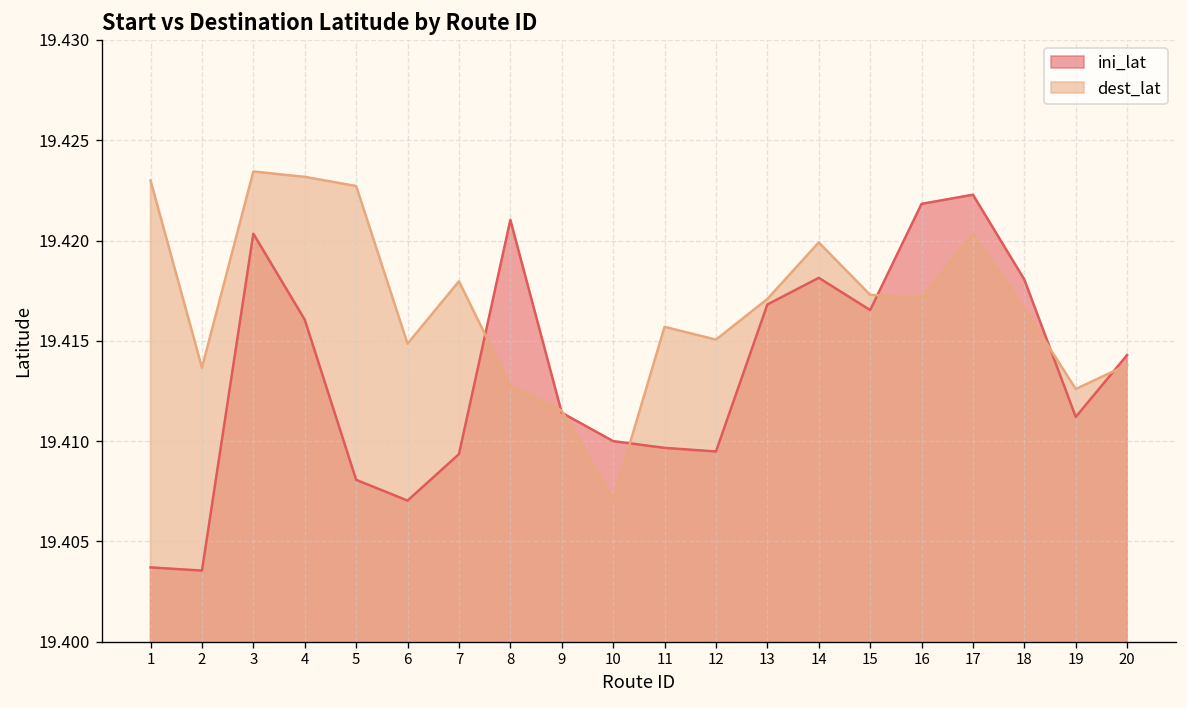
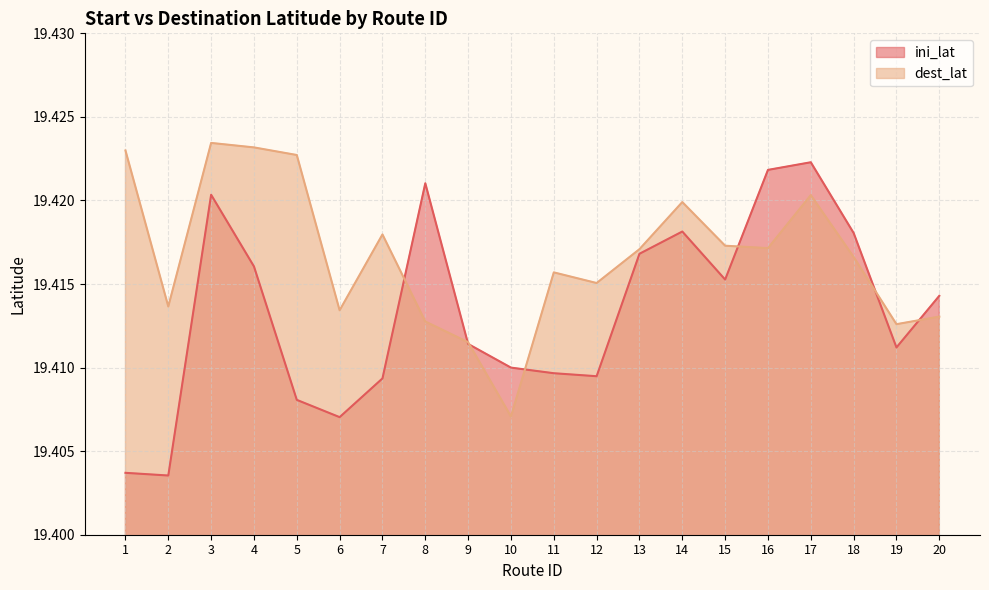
dest_lat, 6: 19.4149 -> 19.4134
ini_lat, 15: 19.4165 -> 19.4153
dest_lat, 20: 19.4138 -> 19.4131
